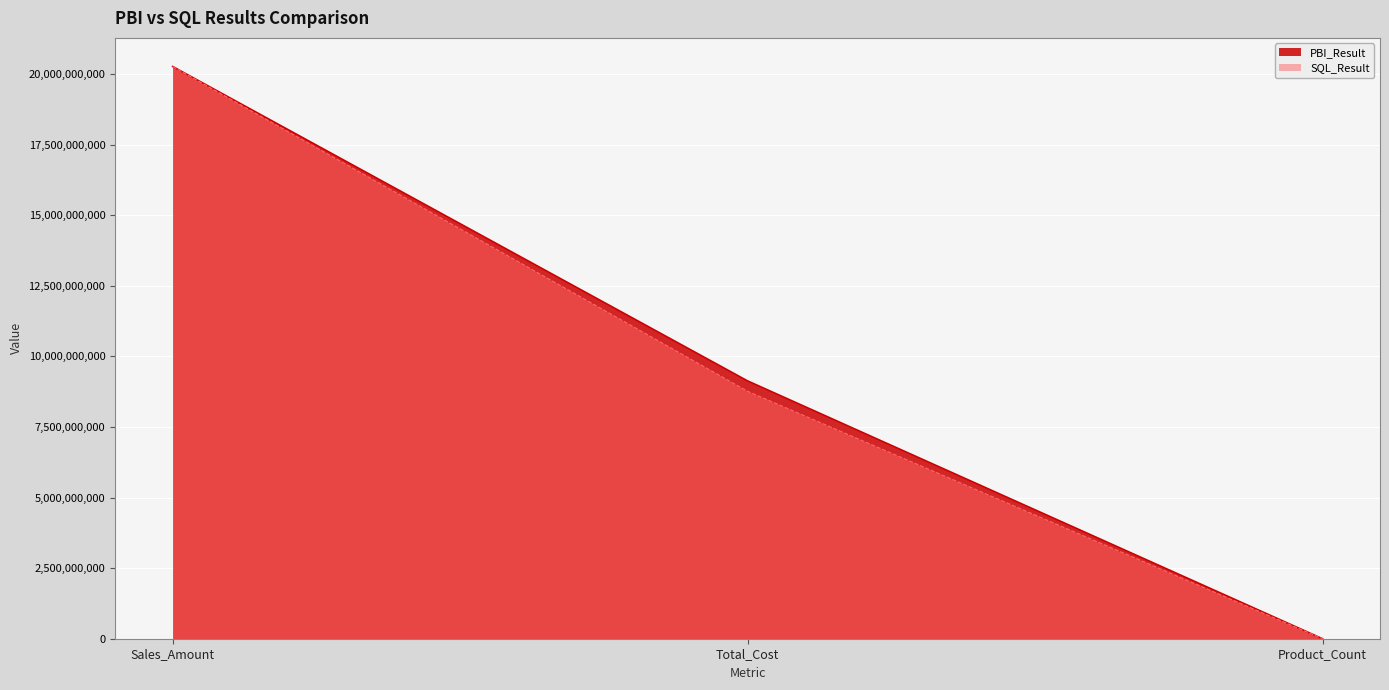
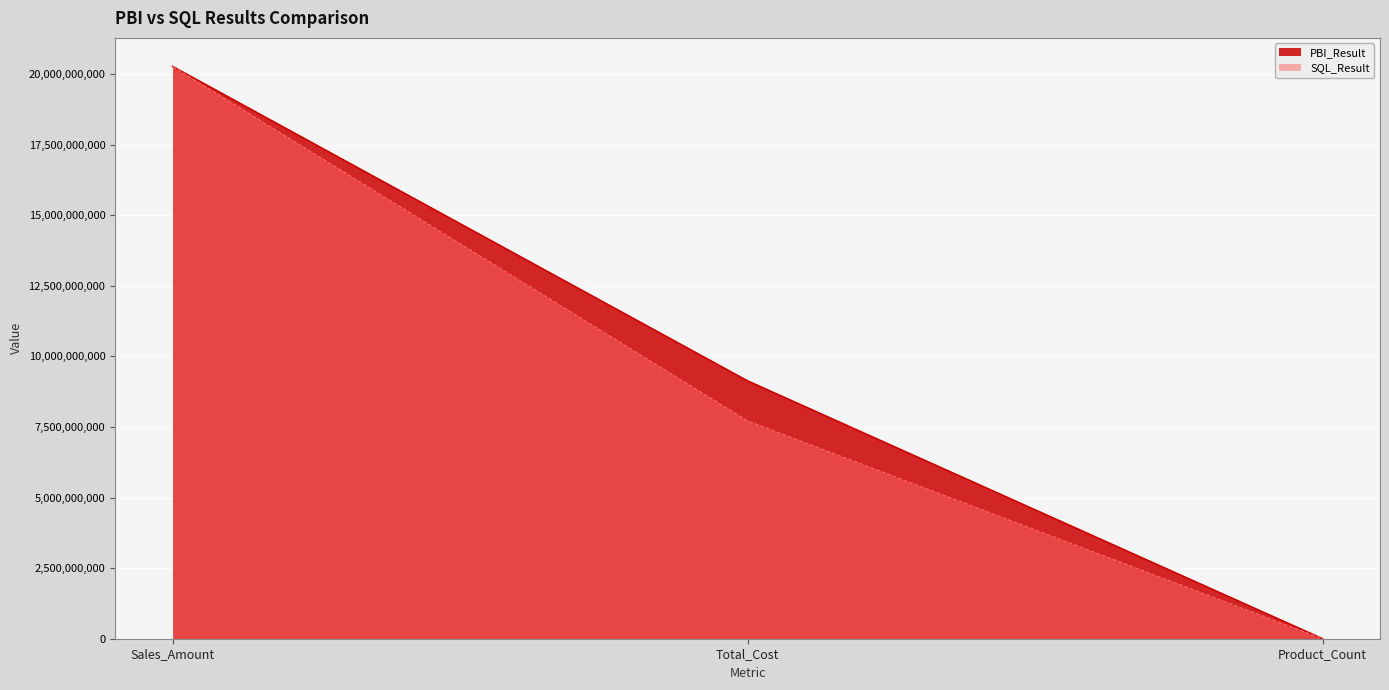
SQL_Result, Total_Cost: 8,800,000,000 -> 7,700,000,000
